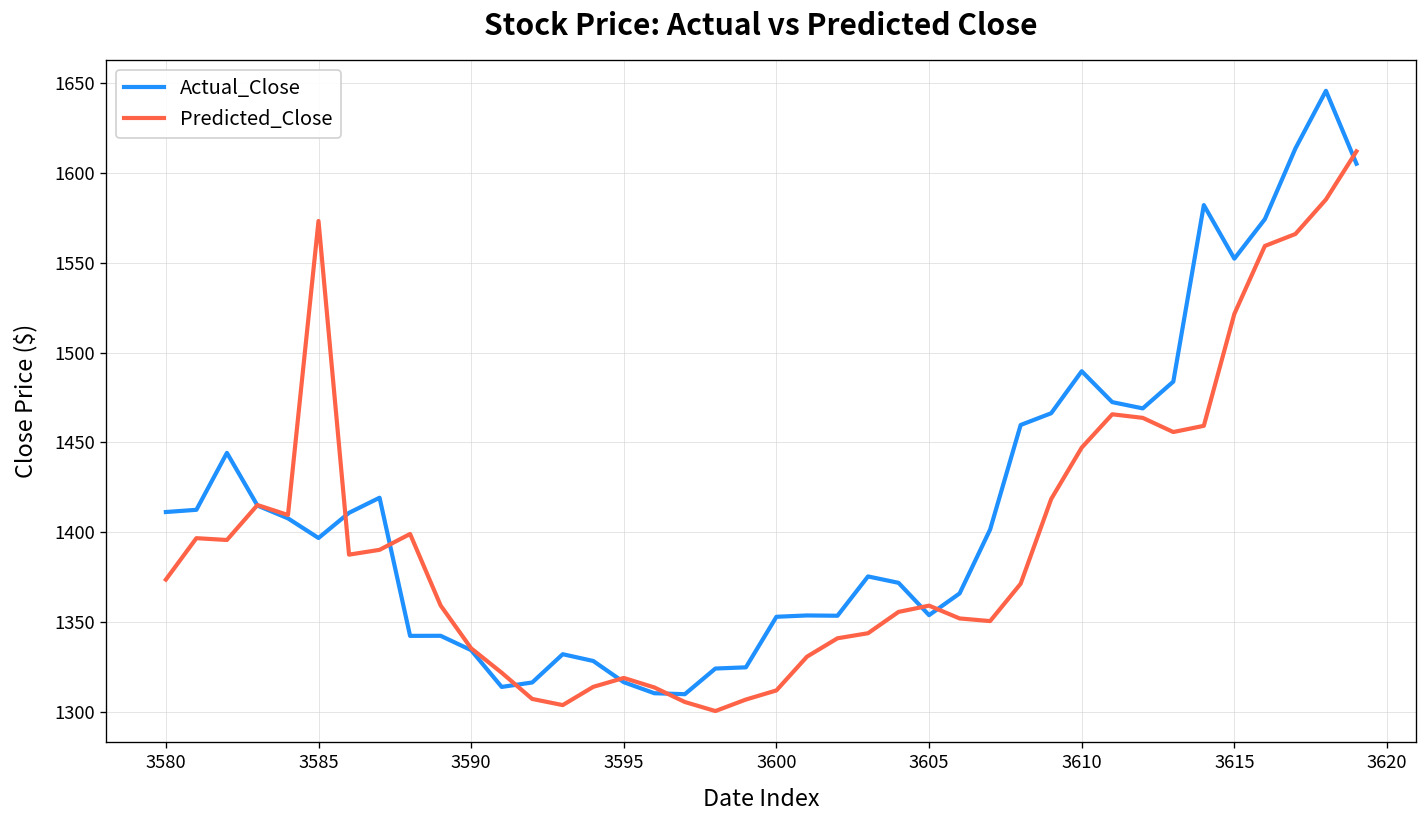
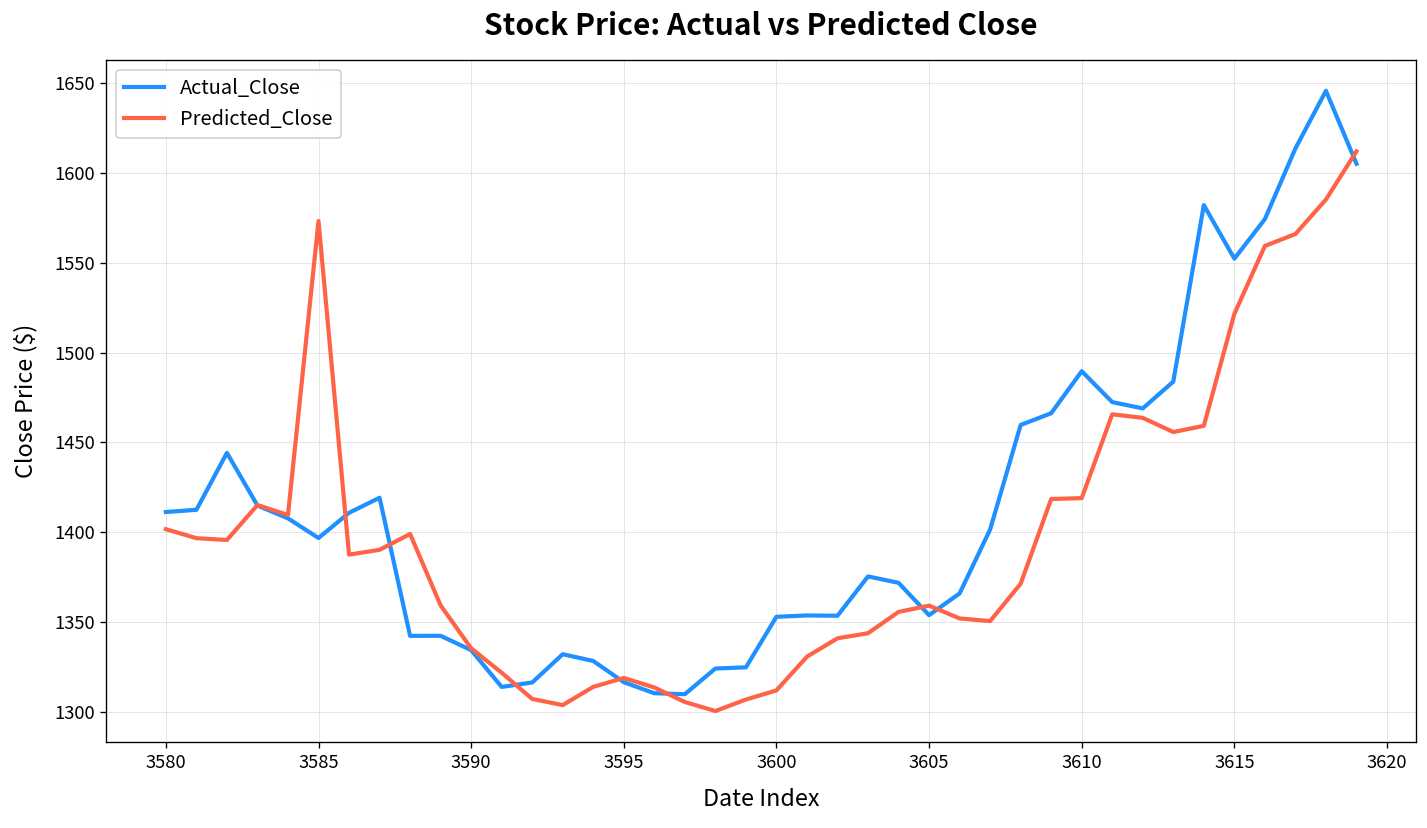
Predicted_Close, 3580: 1374 -> 1402
Predicted_Close, 3610: 1447 -> 1419
